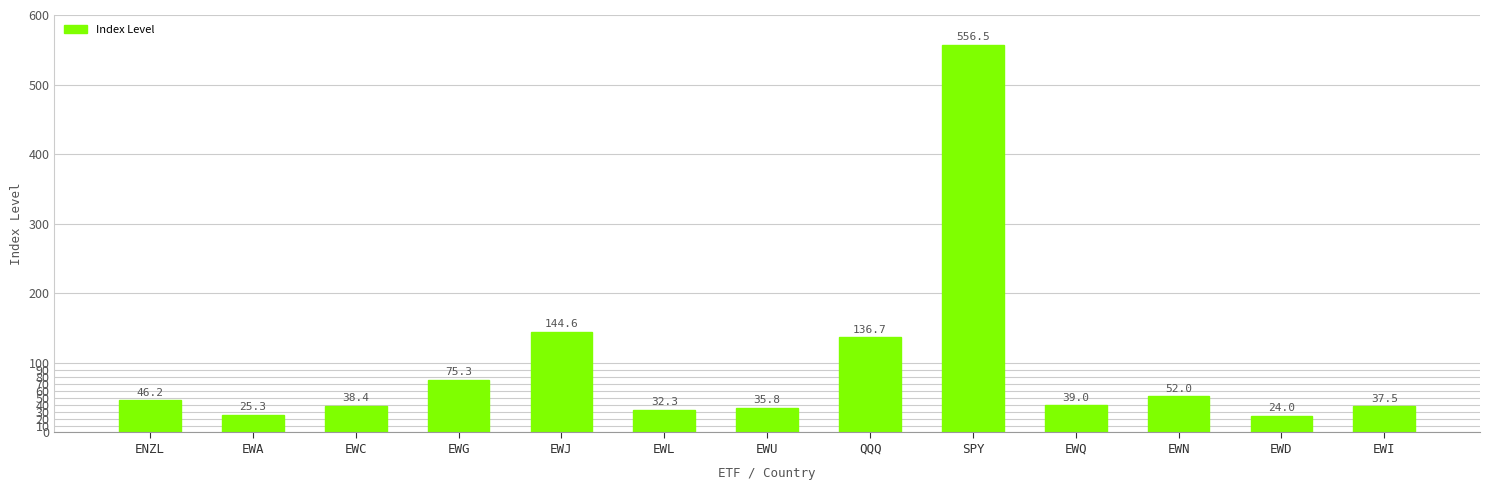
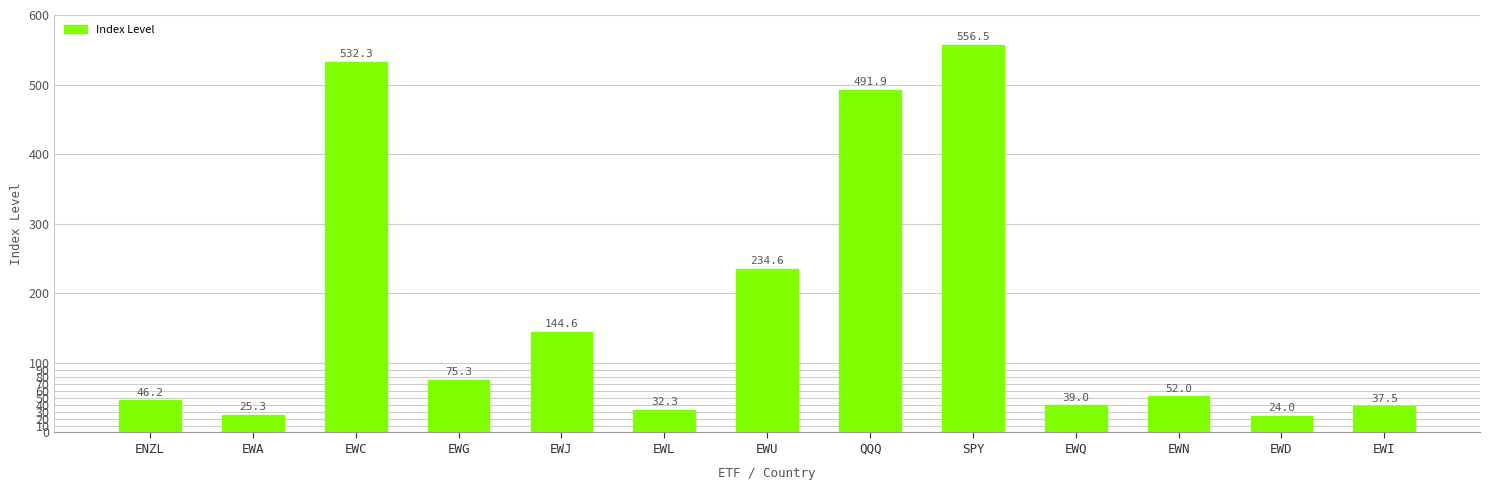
EWC: 38.4 -> 532.3
EWU: 35.8 -> 234.6
QQQ: 136.7 -> 491.9
